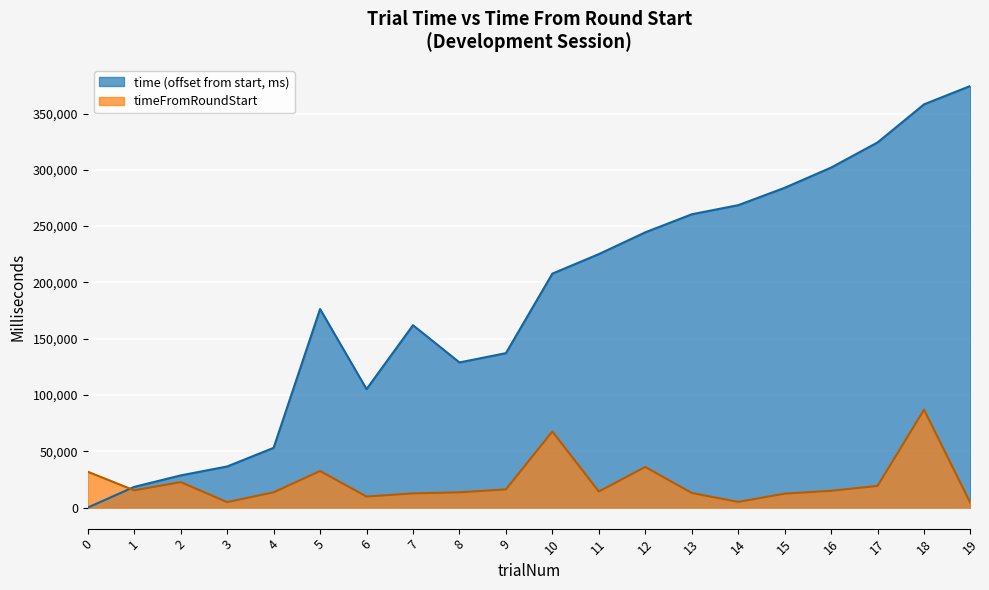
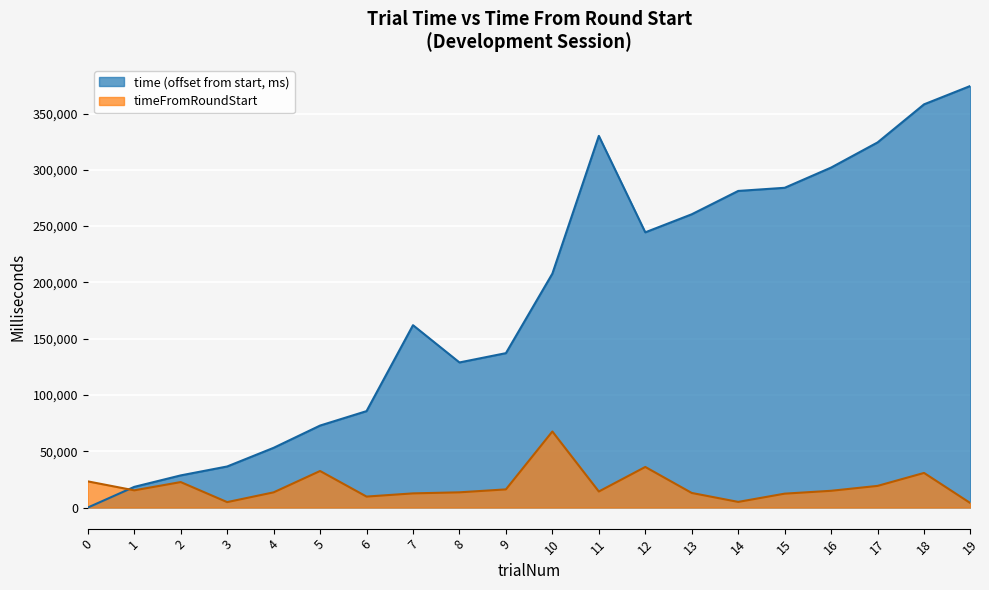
timeFromRoundStart, 0: 32,000 -> 23,000
time (offset from start, ms), 5: 176,000 -> 73,000
time (offset from start, ms), 6: 105,000 -> 86,000
time (offset from start, ms), 11: 225,000 -> 330,000
time (offset from start, ms), 14: 269,000 -> 281,000
timeFromRoundStart, 18: 87,000 -> 31,000
